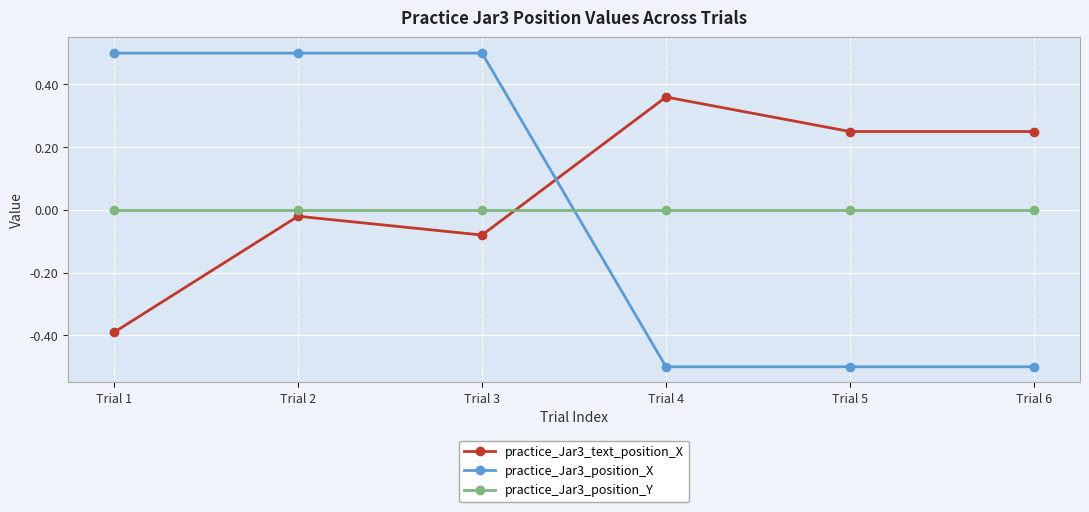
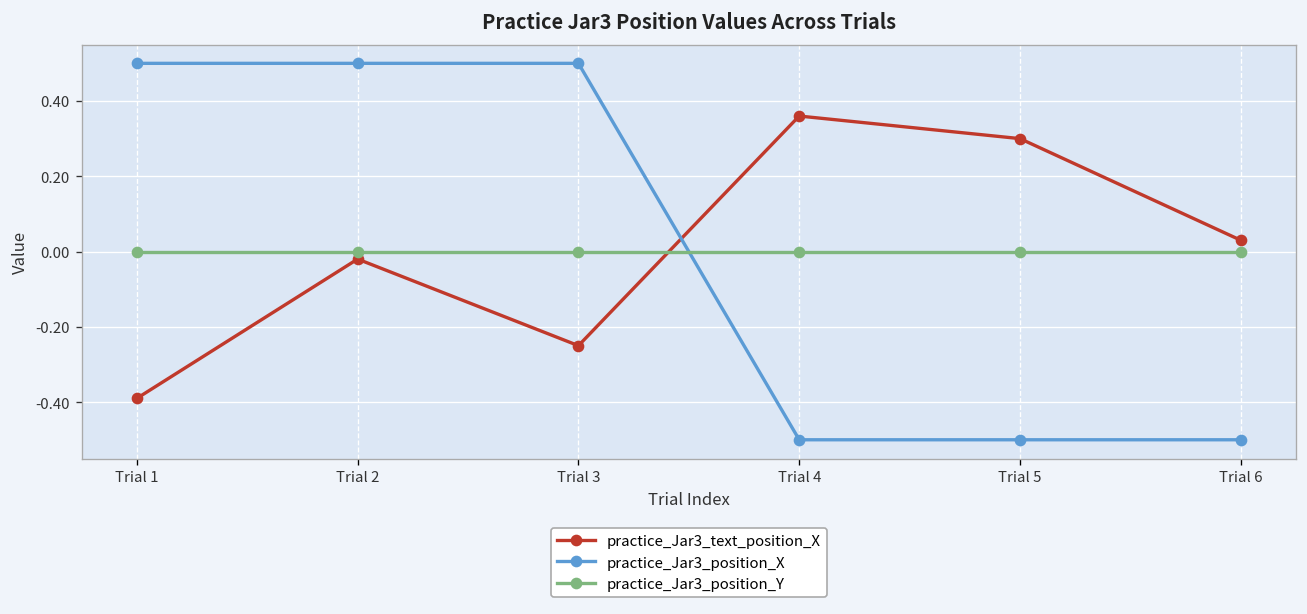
practice_Jar3_text_position_X, Trial 3: -0.08 -> -0.25
practice_Jar3_text_position_X, Trial 5: 0.25 -> 0.30
practice_Jar3_text_position_X, Trial 6: 0.25 -> 0.03
